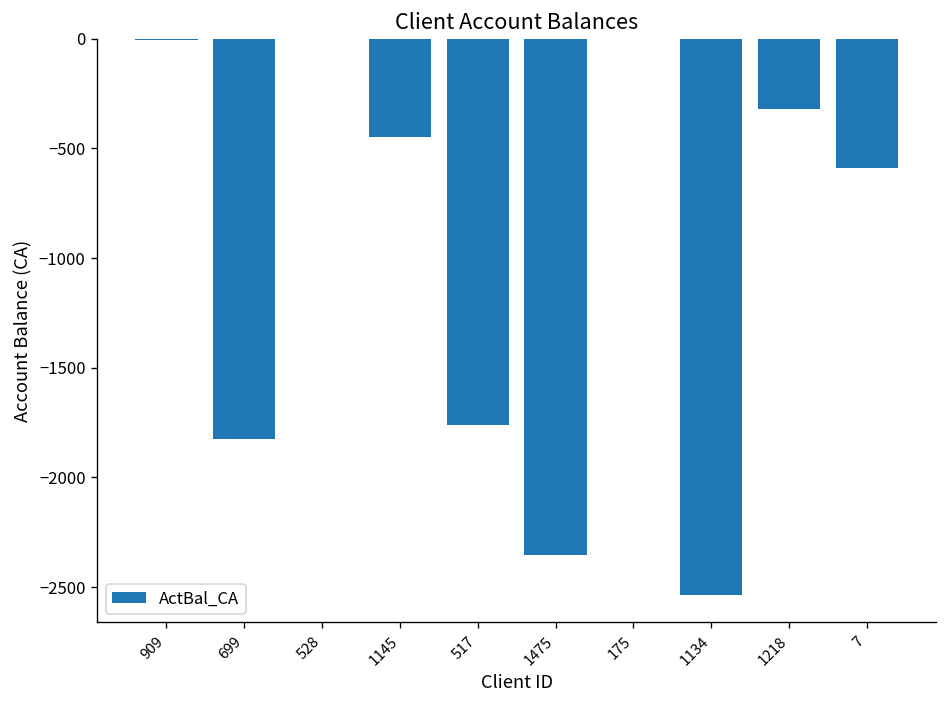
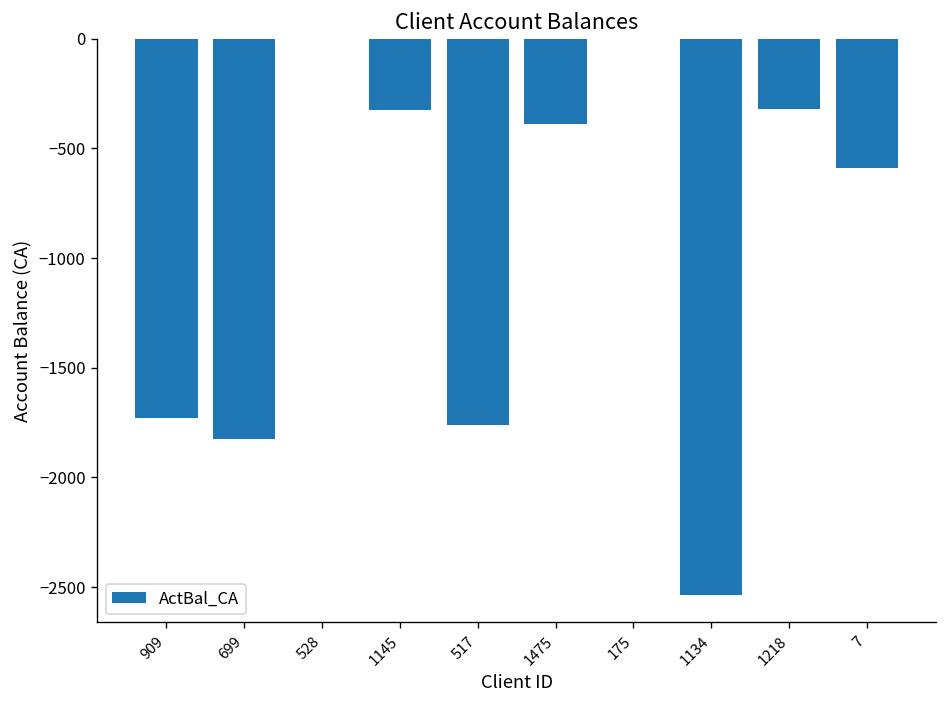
909: 0 -> -1730
1145: -450 -> -320
1475: -2350 -> -390
